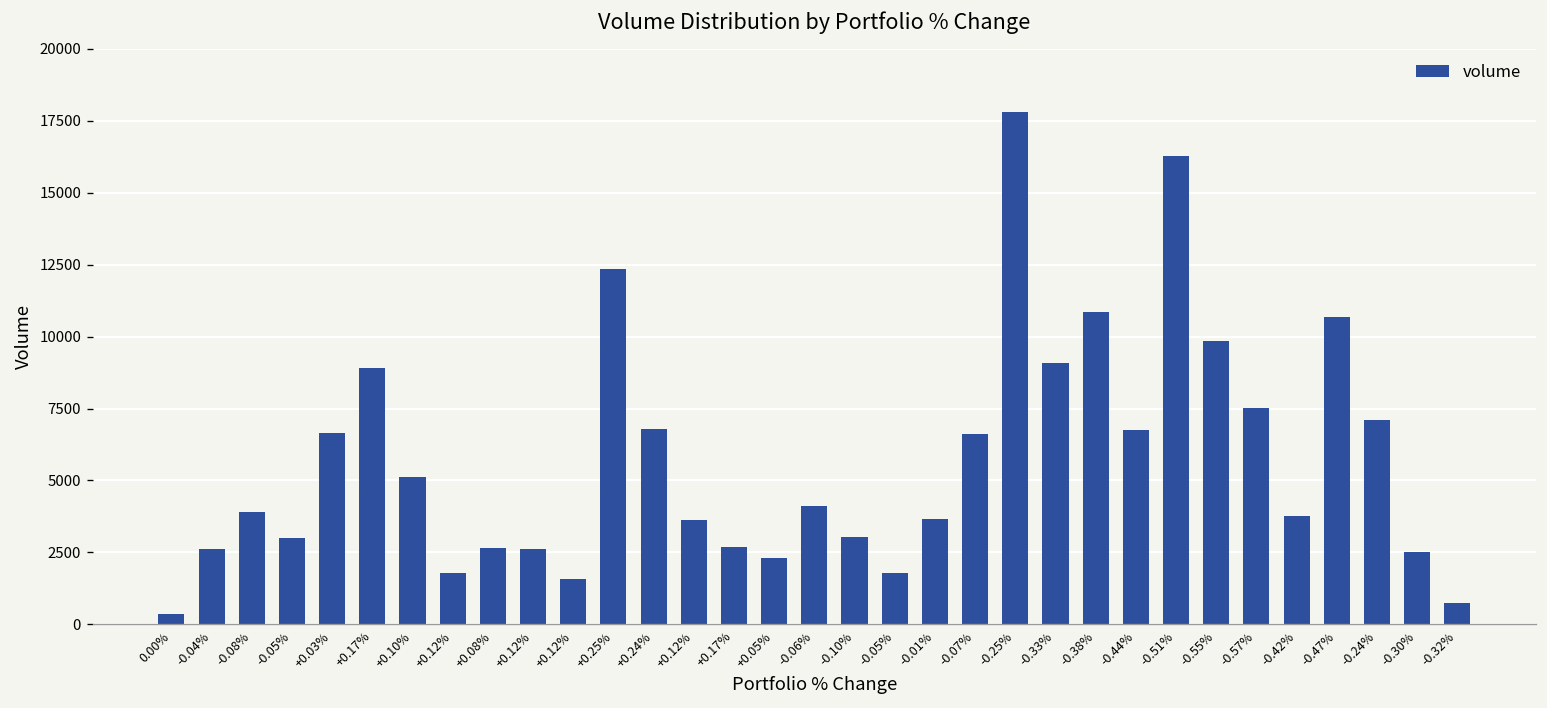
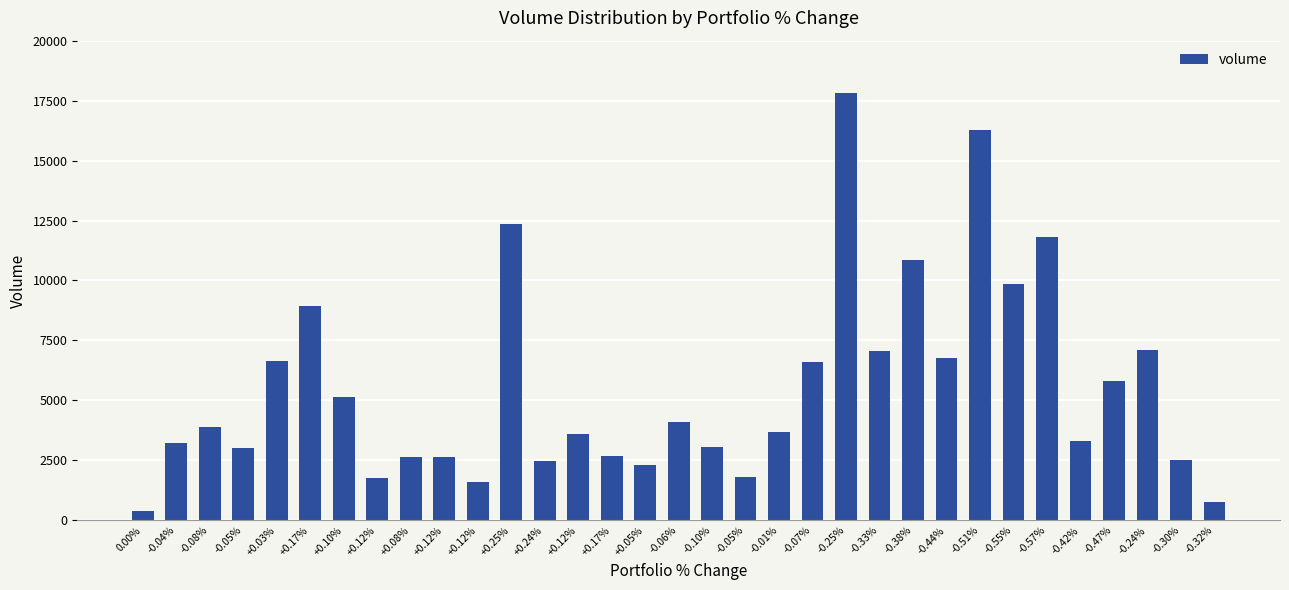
-0.04%: 2600 -> 3200
+0.24%: 6800 -> 2500
-0.33%: 9100 -> 7100
-0.57%: 7500 -> 11800
-0.42%: 3800 -> 3300
-0.47%: 10700 -> 5800
